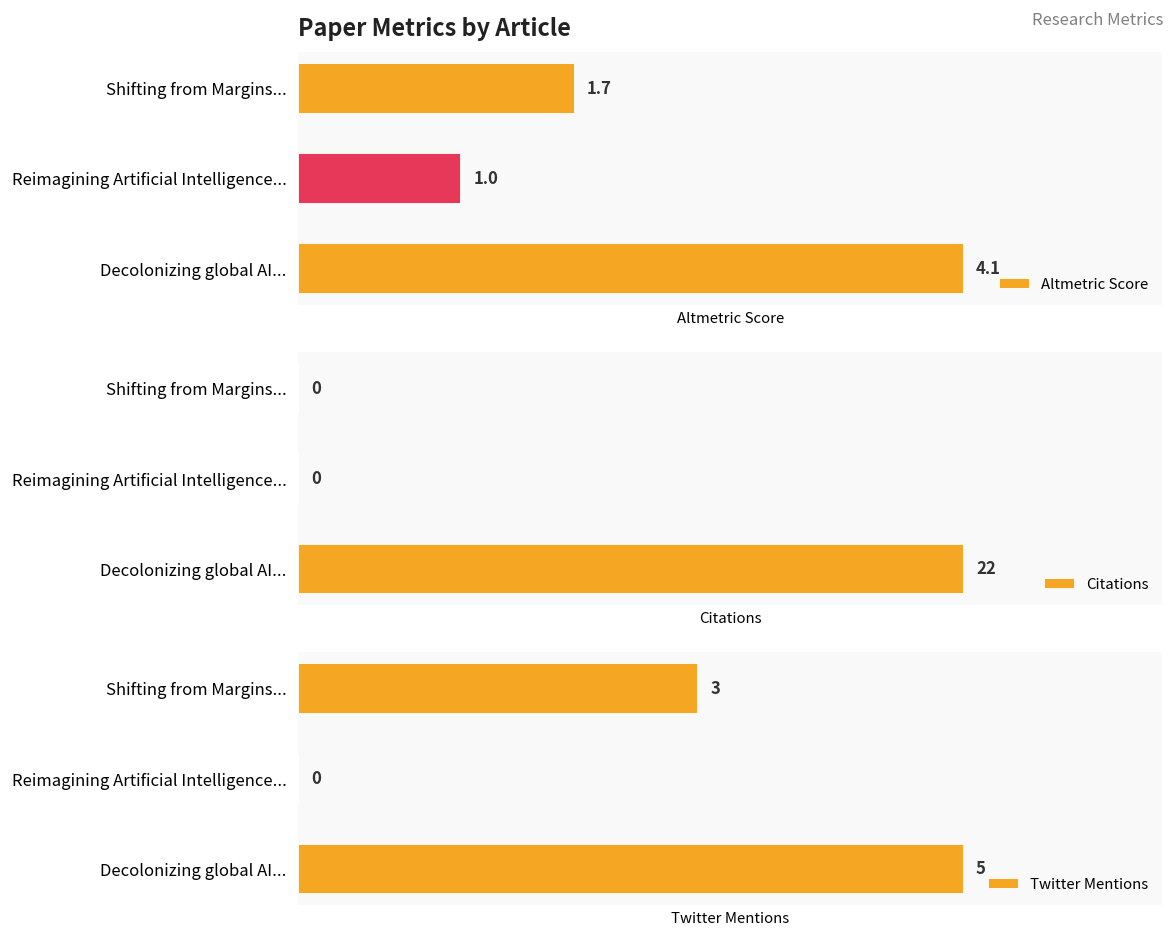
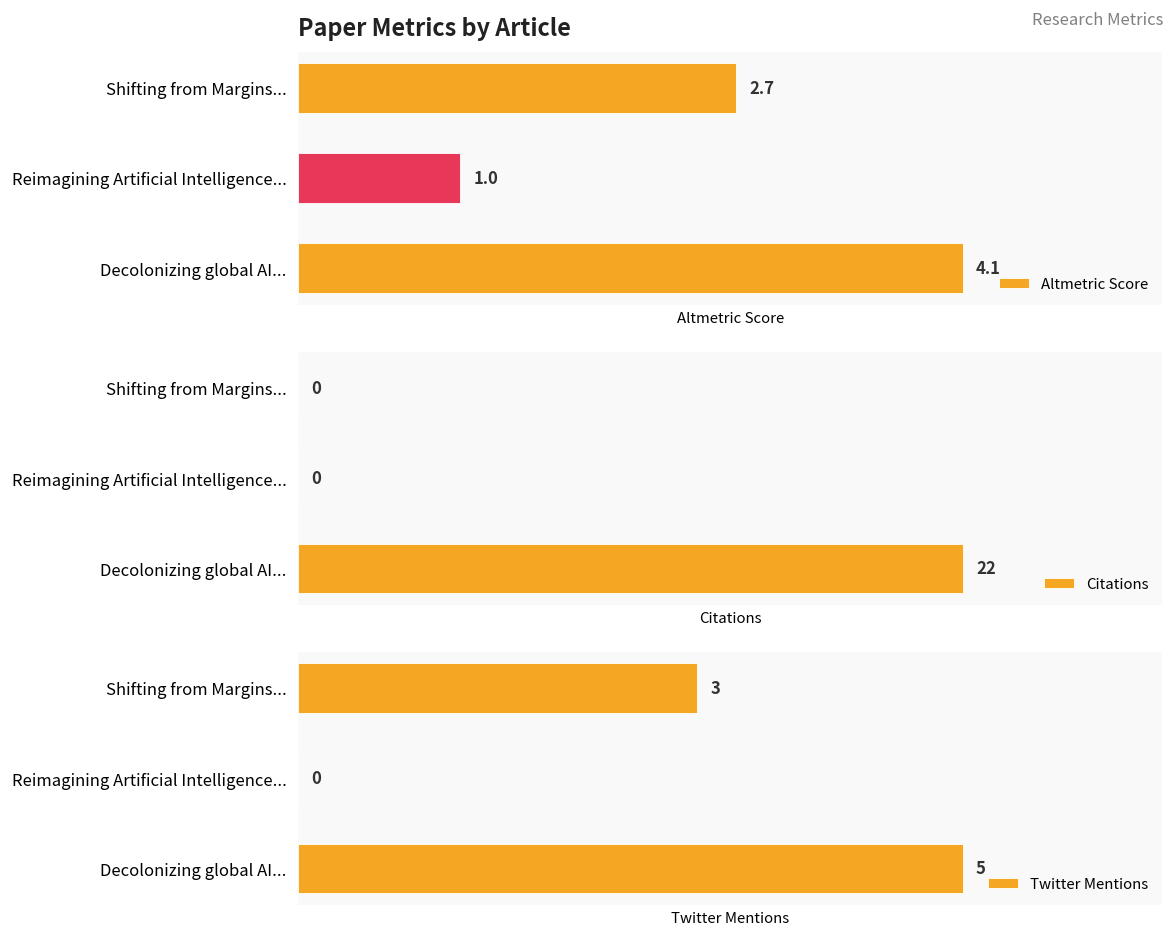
Paper Metrics by Article, Shifting from Margins...: 1.7 -> 2.7
